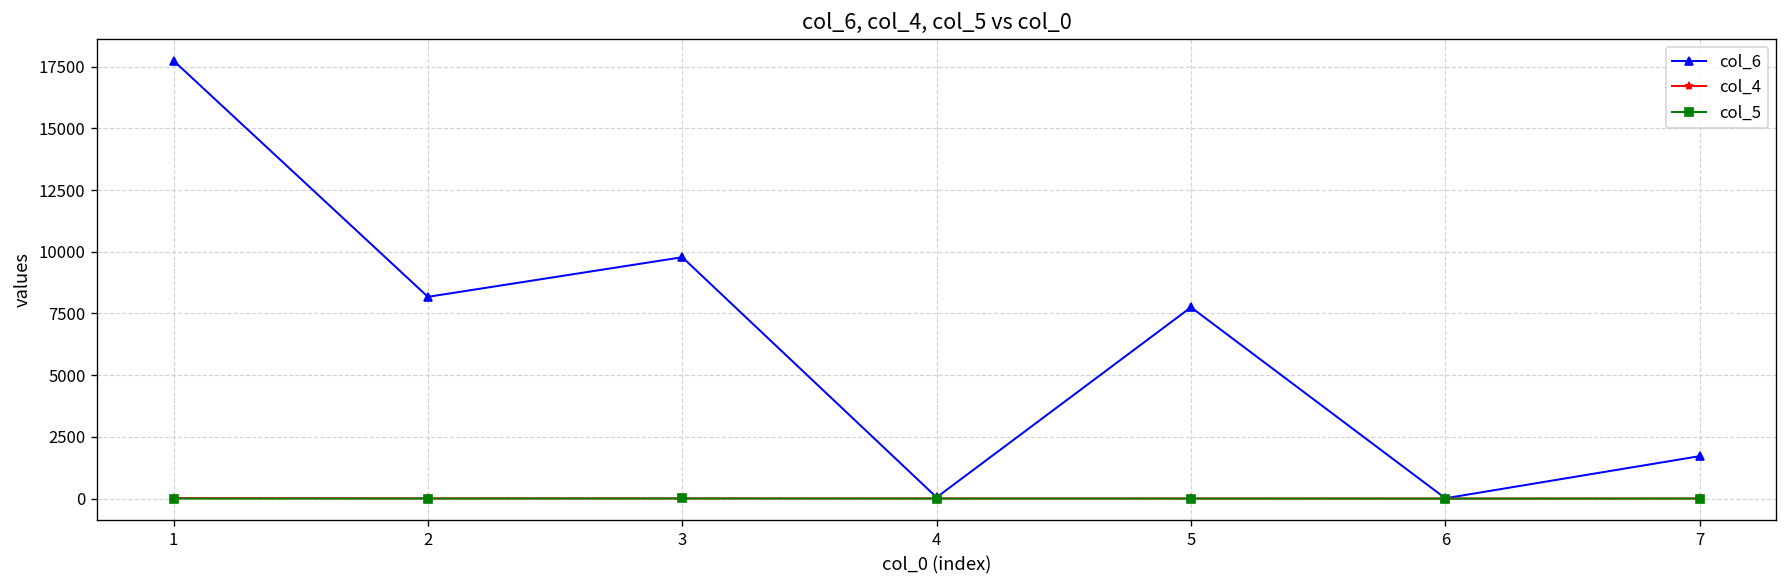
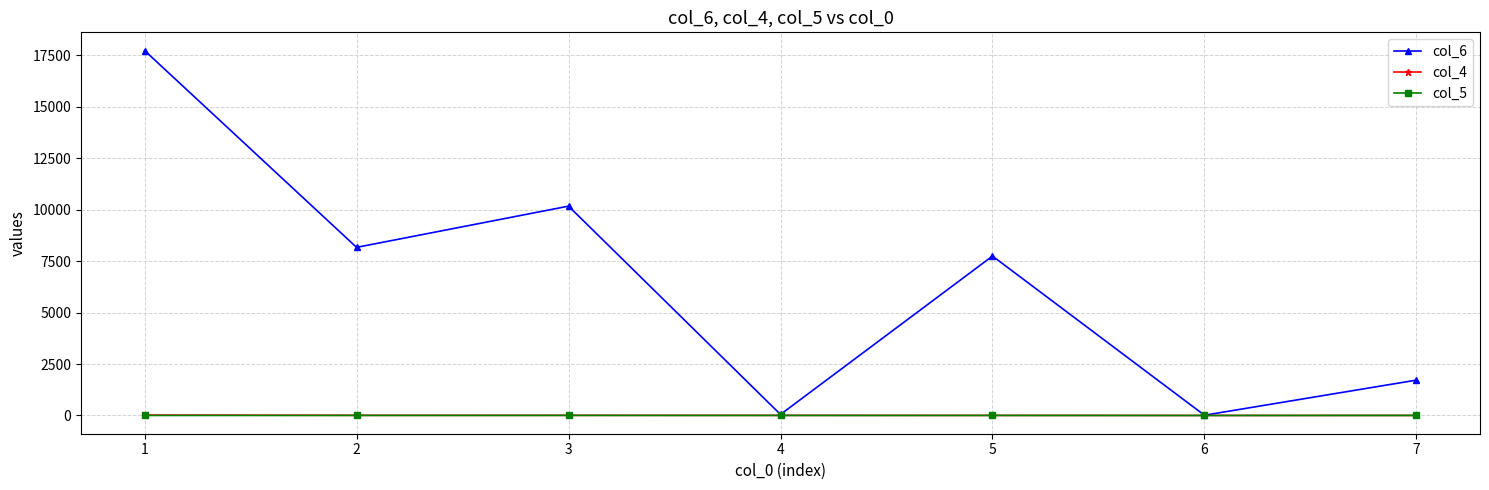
col_6, 3: 9800 -> 10200
